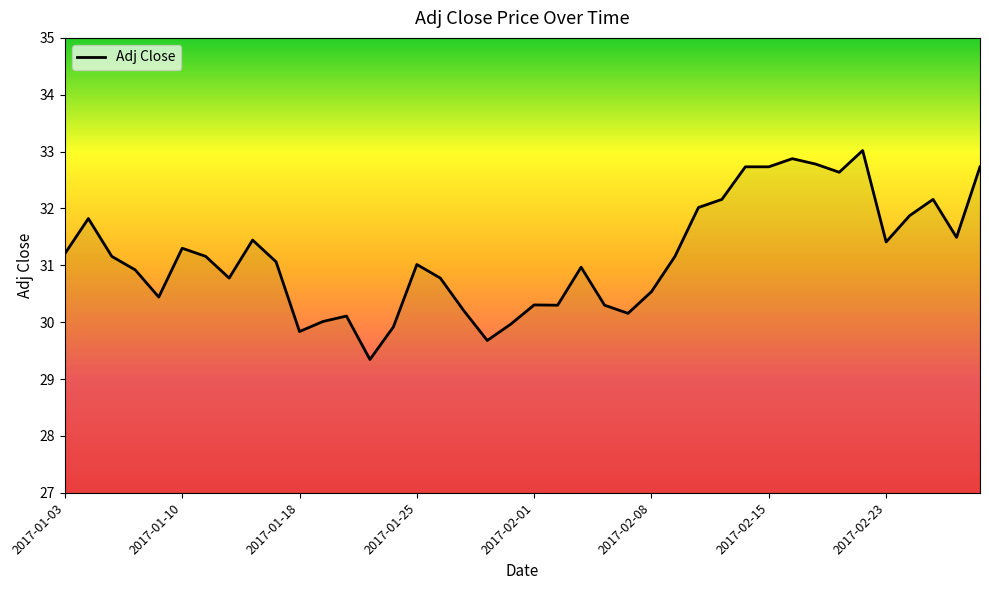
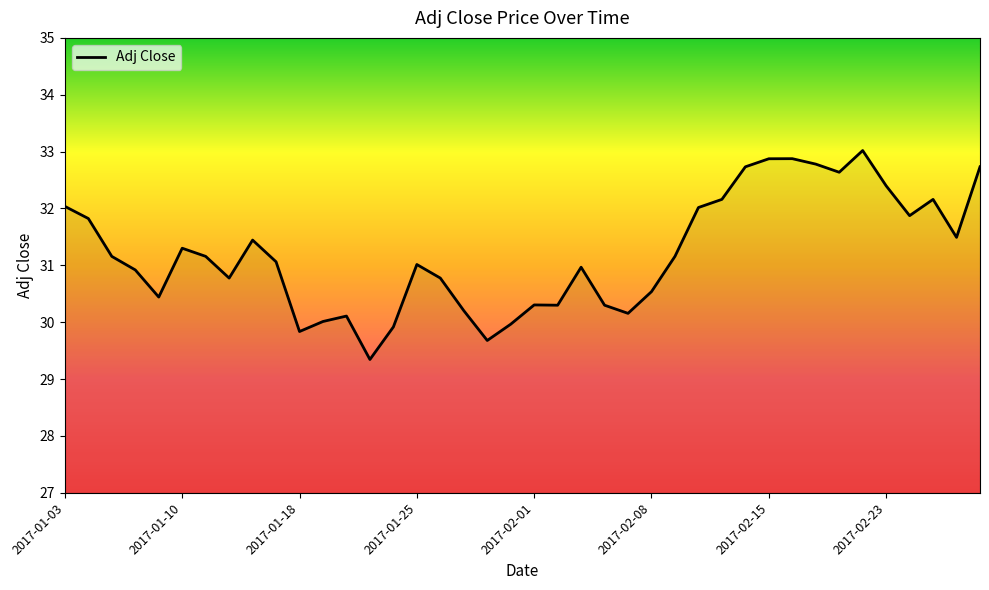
2017-01-03: 31.2 -> 32.0
2017-02-15: 32.7 -> 32.9
2017-02-23: 31.4 -> 32.4
